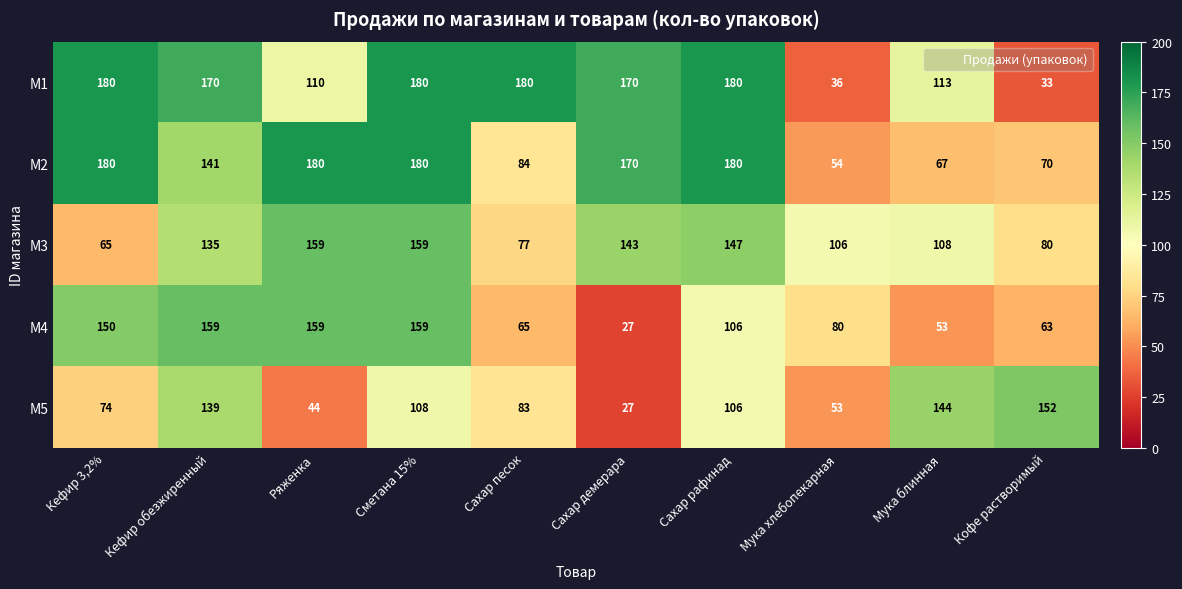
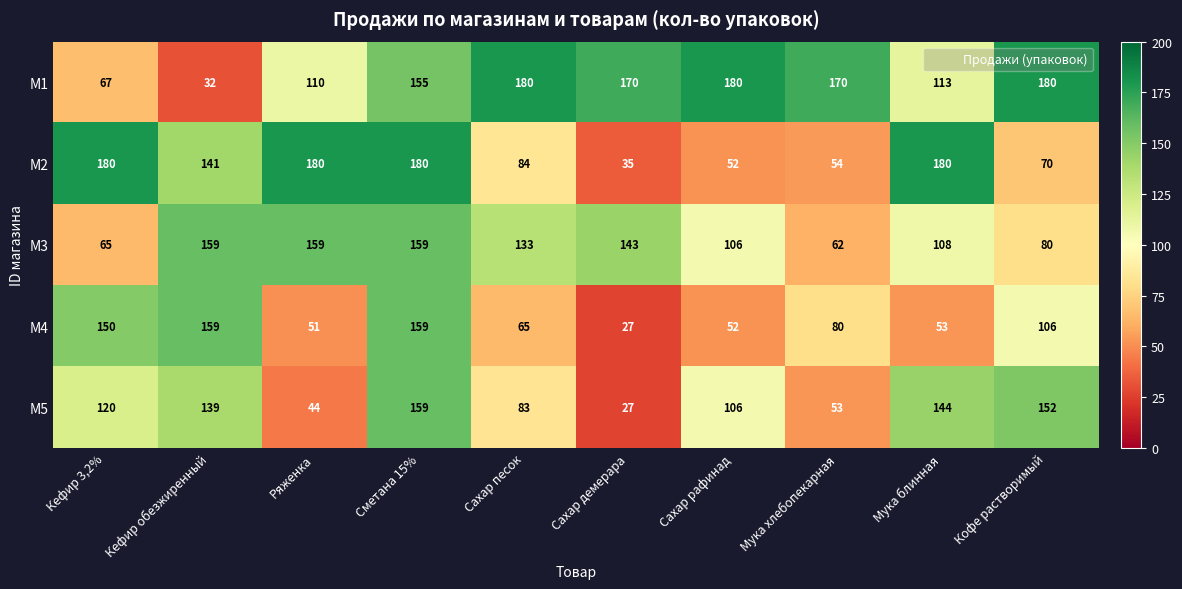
M1, Кефир 3,2%: 180 -> 67
M1, Кефир обезжиренный: 170 -> 32
M1, Сметана 15%: 180 -> 155
M1, Мука хлебопекарная: 36 -> 170
M1, Кофе растворимый: 33 -> 180
M2, Сахар демерара: 170 -> 35
M2, Сахар рафинад: 180 -> 52
M2, Мука блинная: 67 -> 180
M3, Кефир обезжиренный: 135 -> 159
M3, Сахар песок: 77 -> 133
M3, Сахар рафинад: 147 -> 106
M3, Мука хлебопекарная: 106 -> 62
M4, Ряженка: 159 -> 51
M4, Сахар рафинад: 106 -> 52
M4, Кофе растворимый: 63 -> 106
M5, Кефир 3,2%: 74 -> 120
M5, Сметана 15%: 108 -> 159
